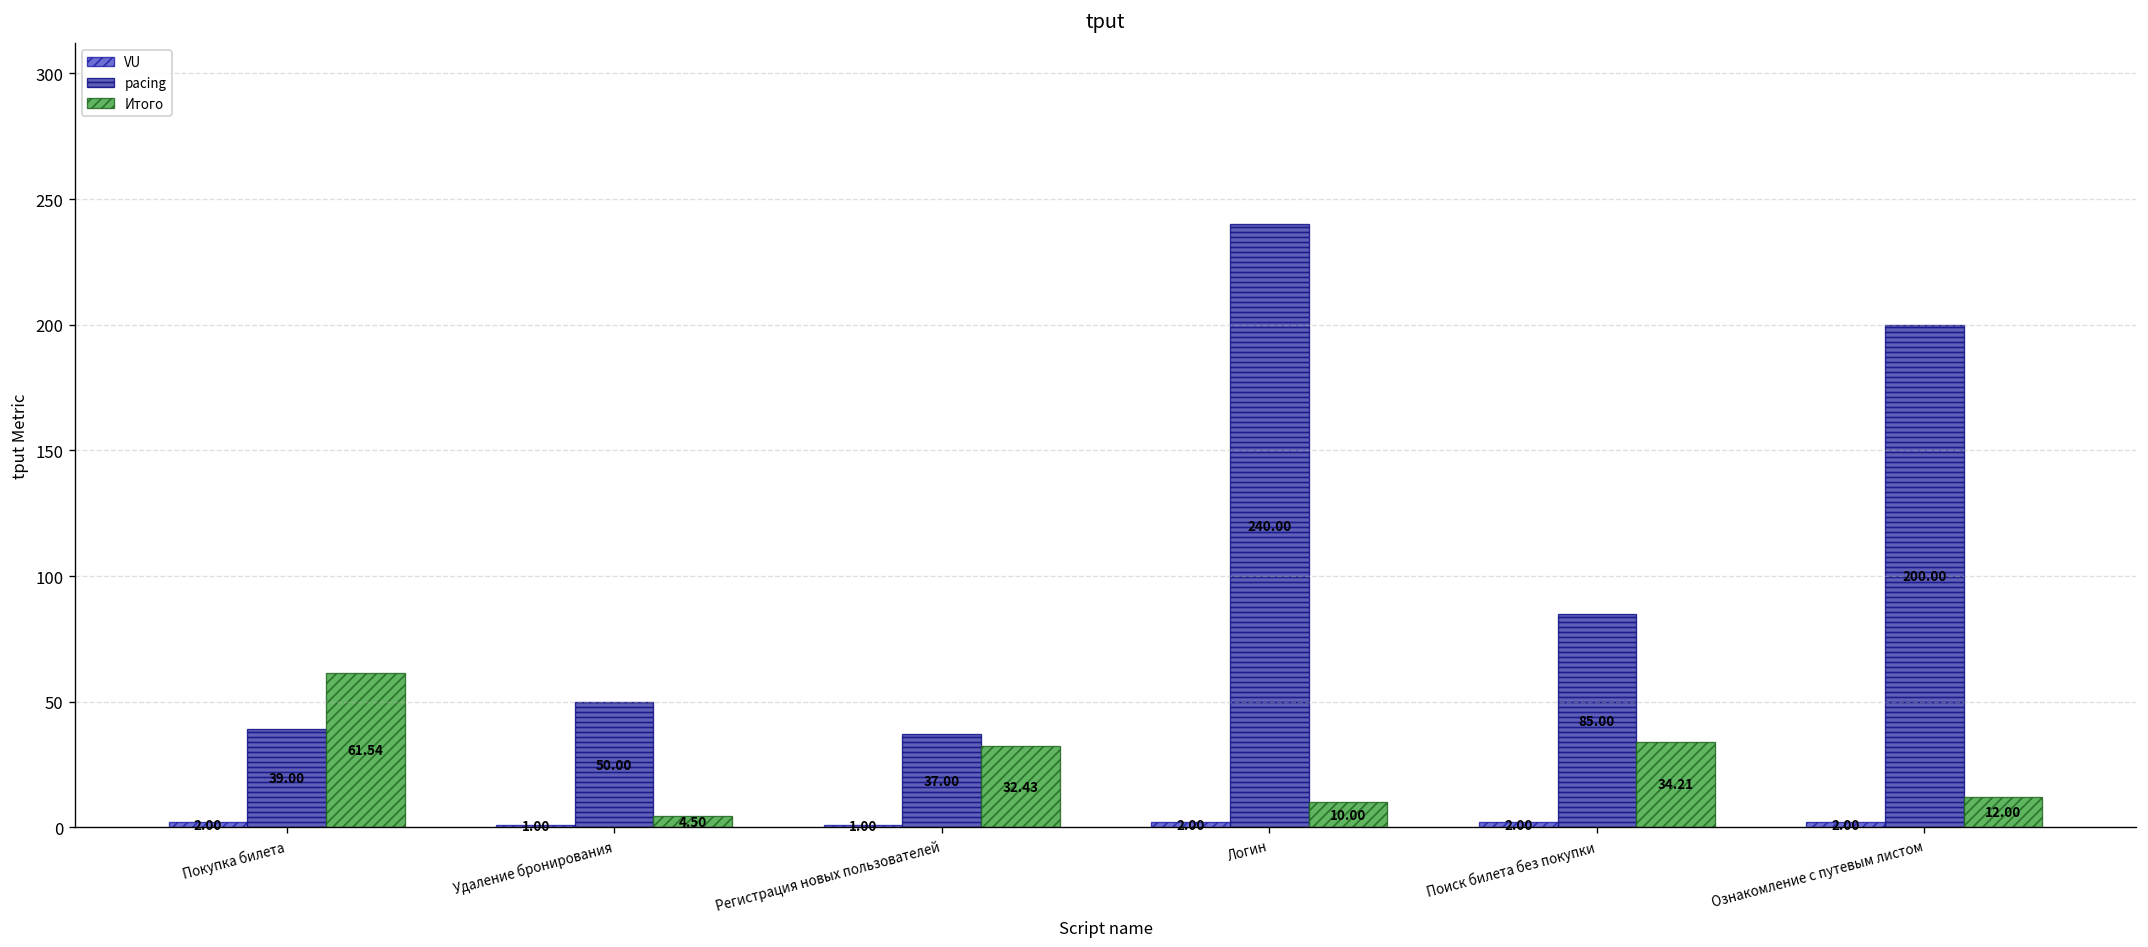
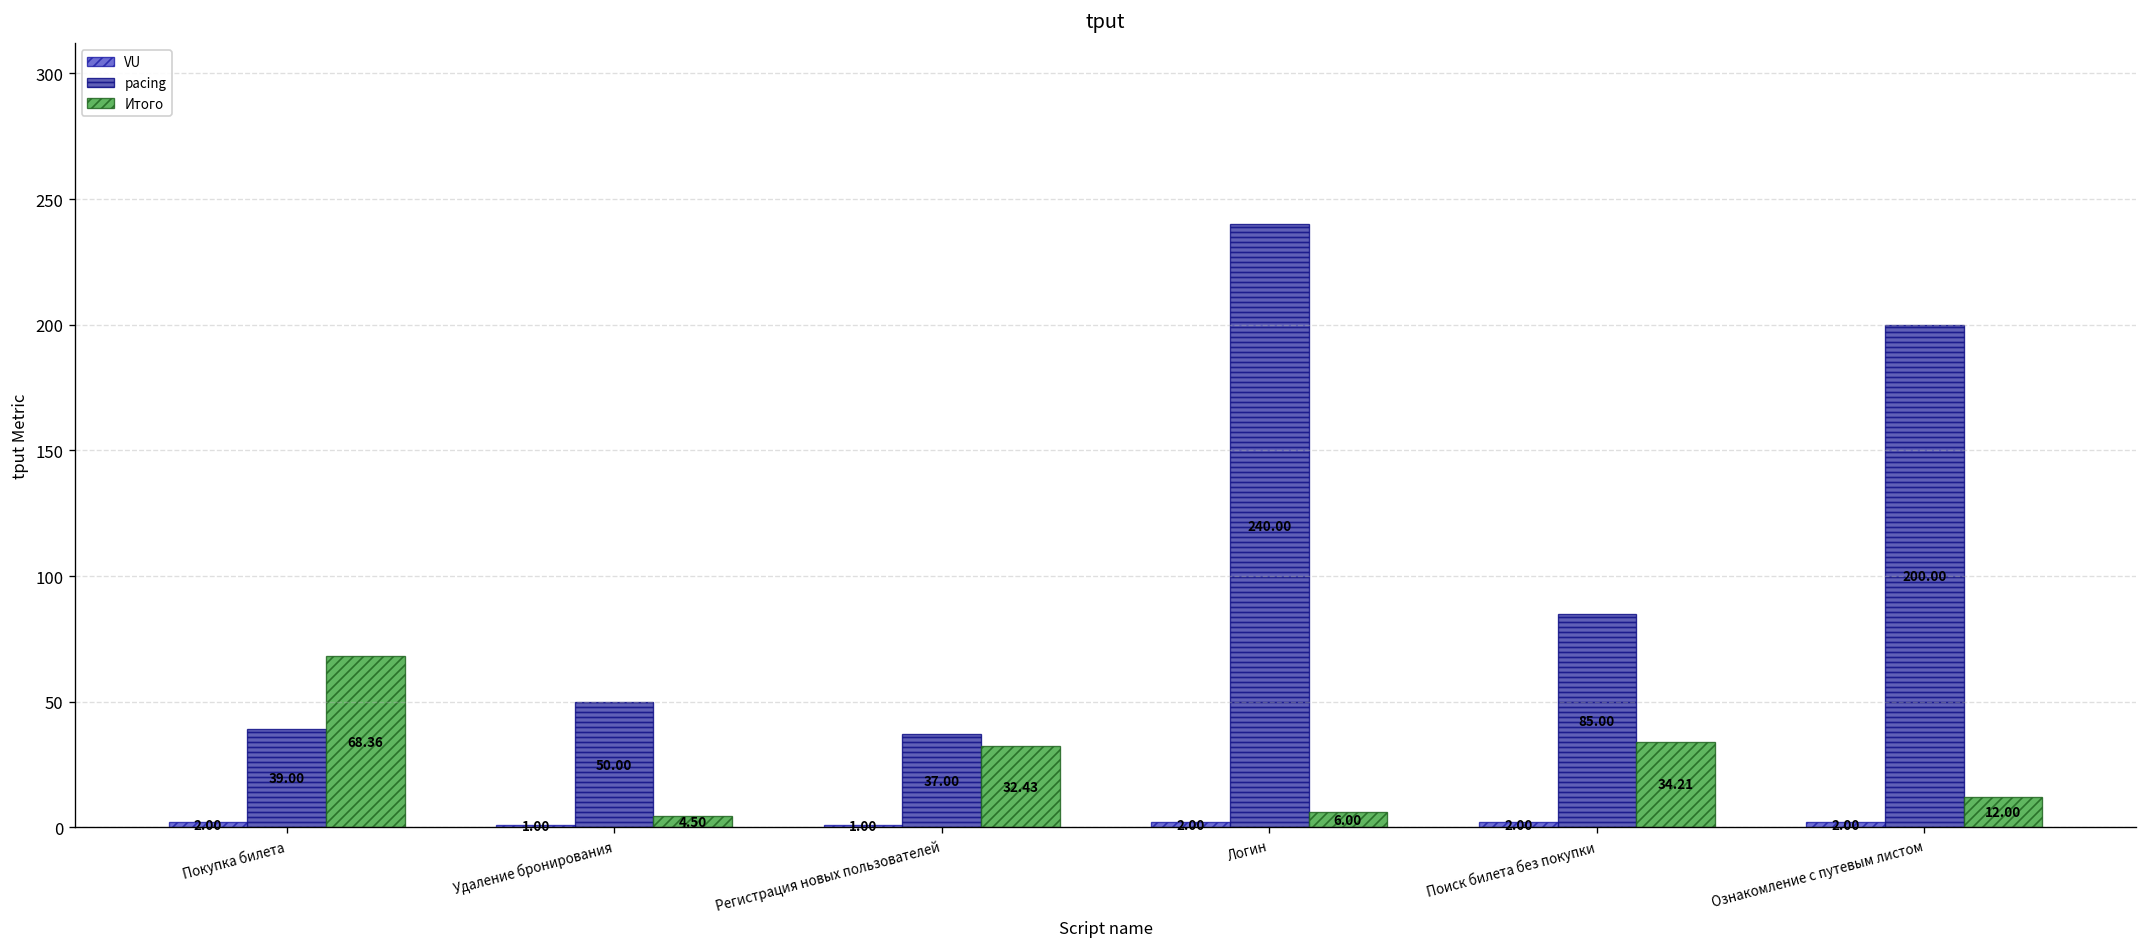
Итого, Покупка билета: 61.54 -> 68.36
Итого, Логин: 10.00 -> 6.00
